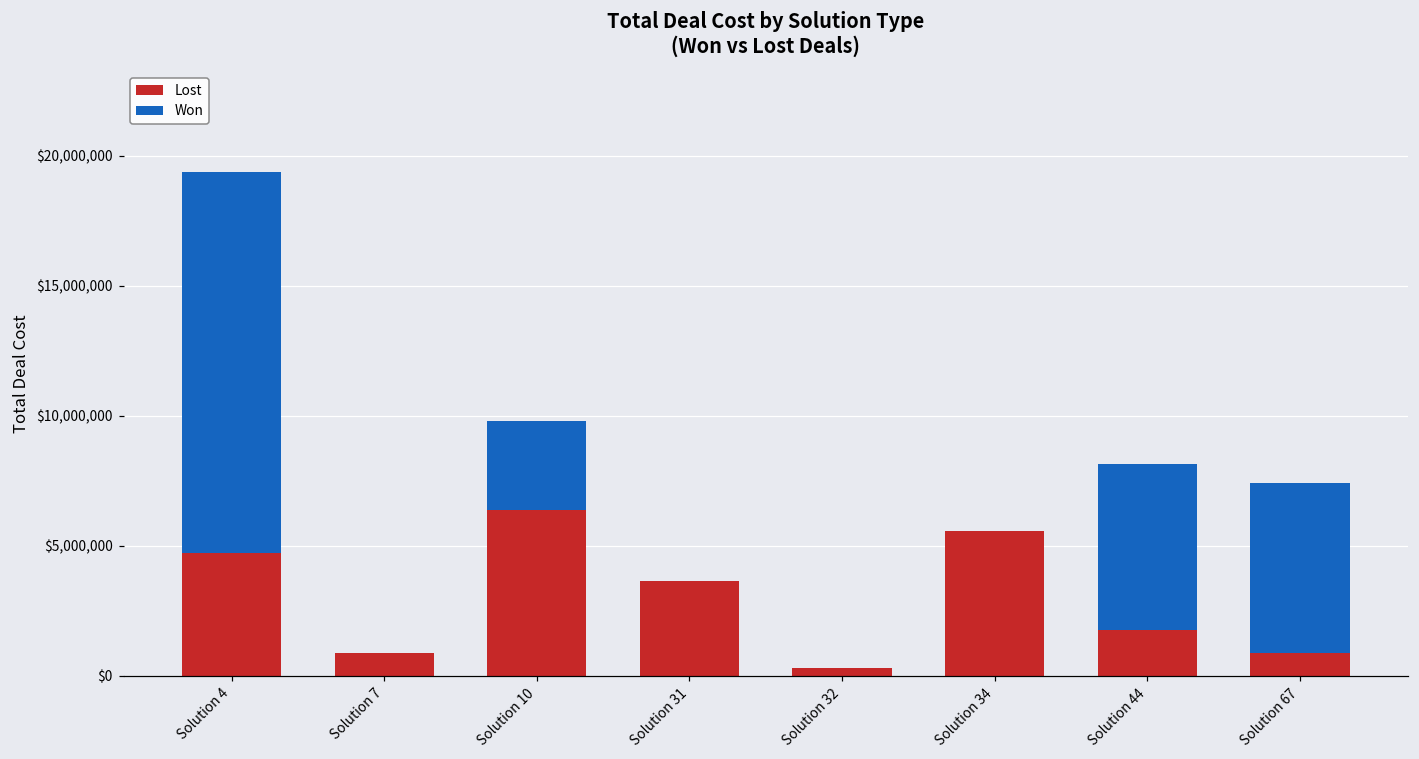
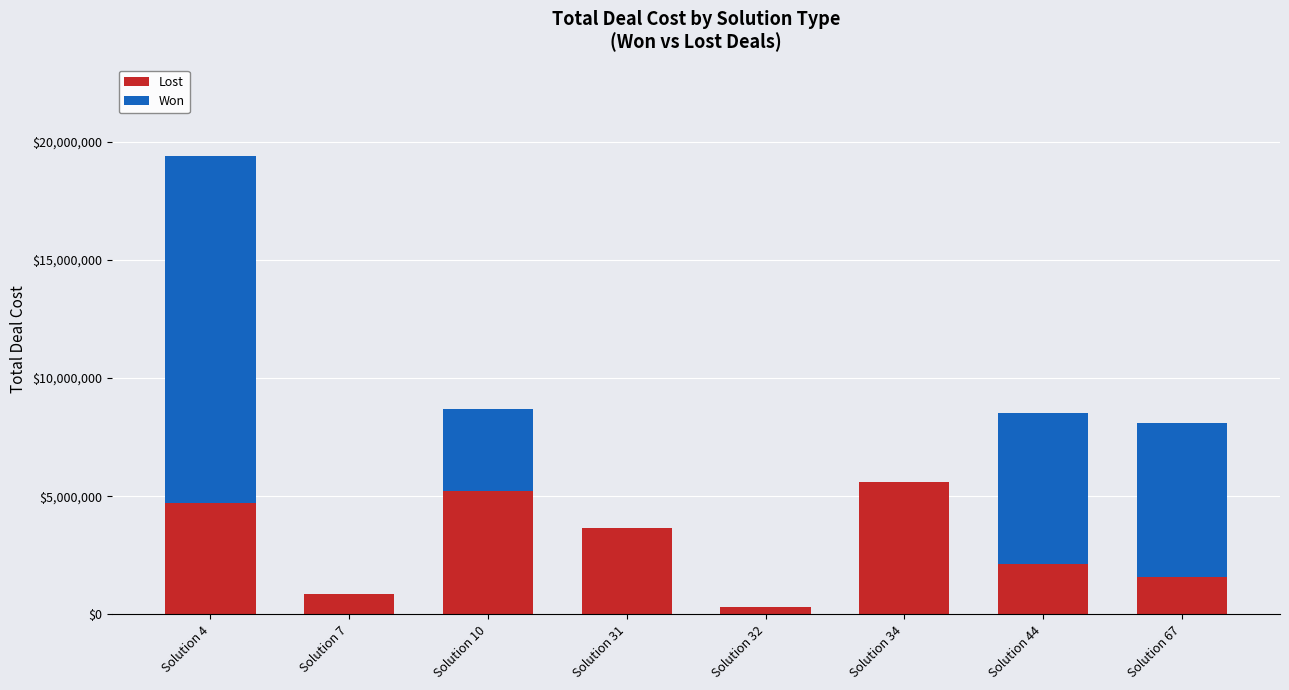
Lost, Solution 10: $6,400,000 -> $5,200,000
Lost, Solution 44: $1,800,000 -> $2,100,000
Lost, Solution 67: $900,000 -> $1,600,000
